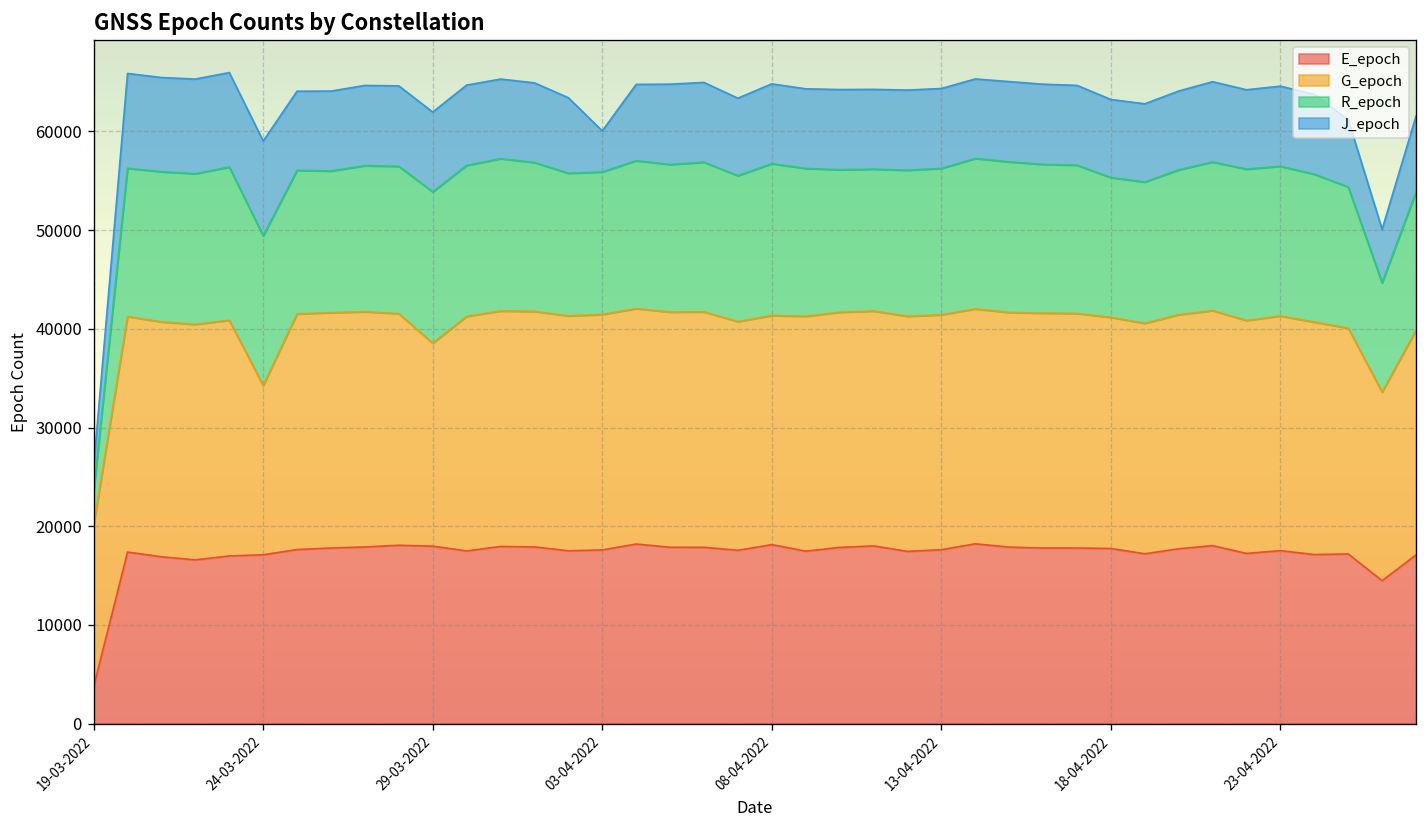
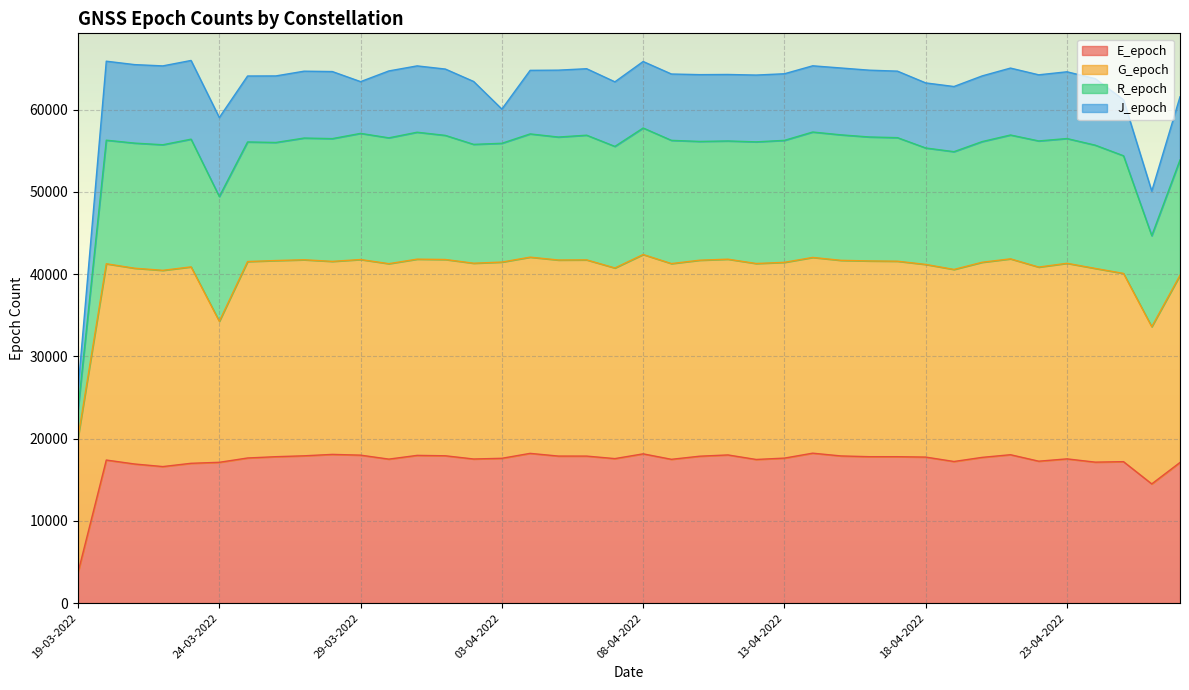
G_epoch, 29-03-2022: 21000 -> 24000
J_epoch, 29-03-2022: 8000 -> 6000
G_epoch, 08-04-2022: 23000 -> 24000
